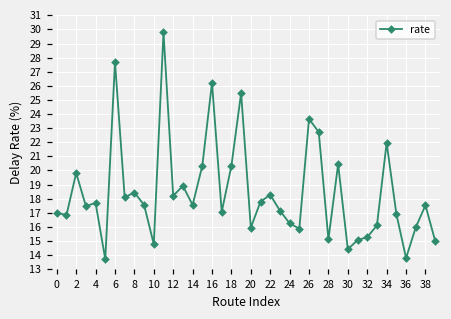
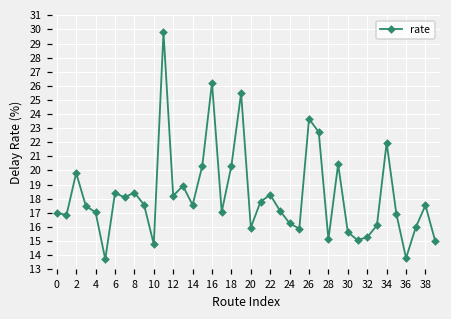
4: 17.7 -> 17.0
6: 27.7 -> 18.4
30: 14.4 -> 15.6
